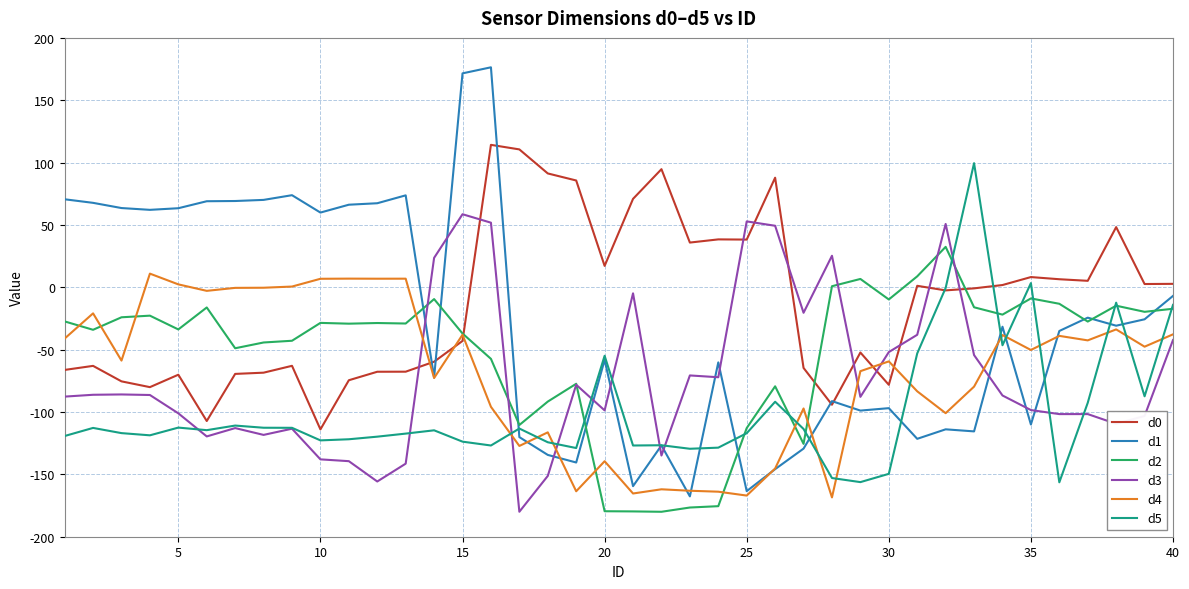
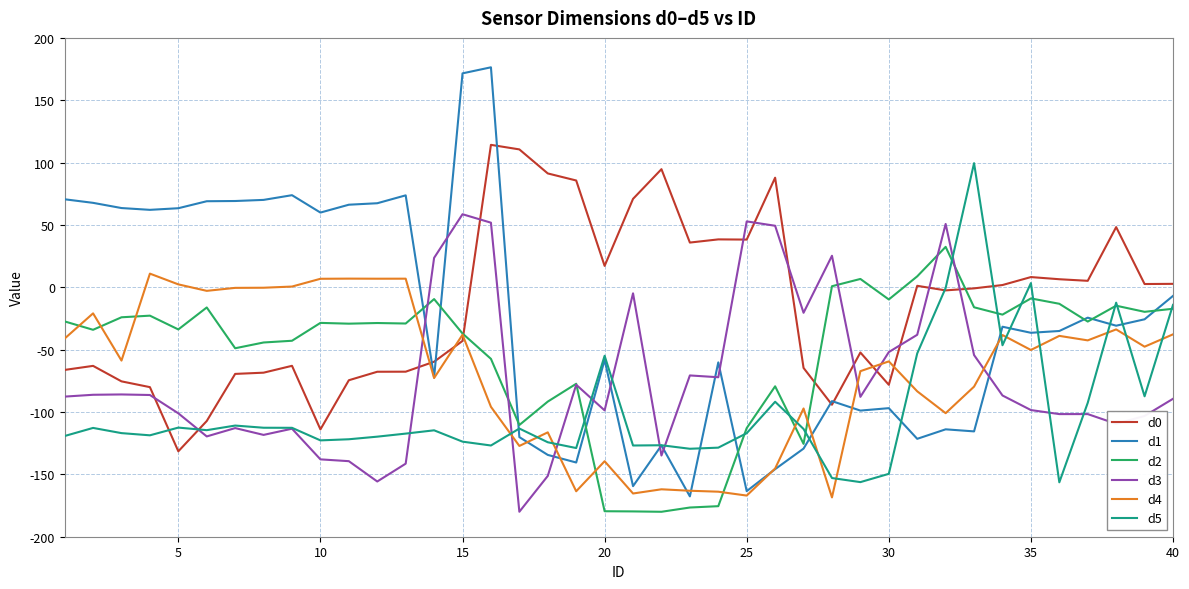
d0, 5: -70 -> -132
d1, 35: -110 -> -36
d3, 40: -42 -> -89
